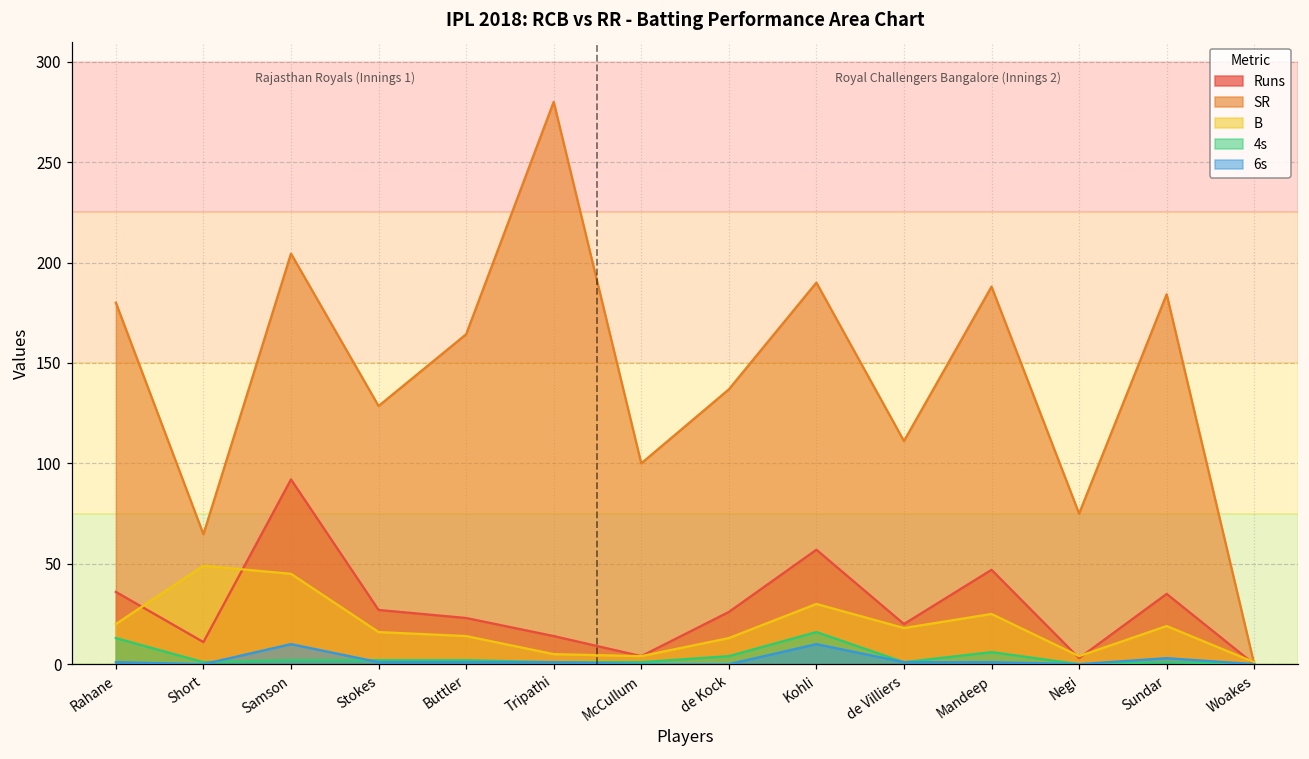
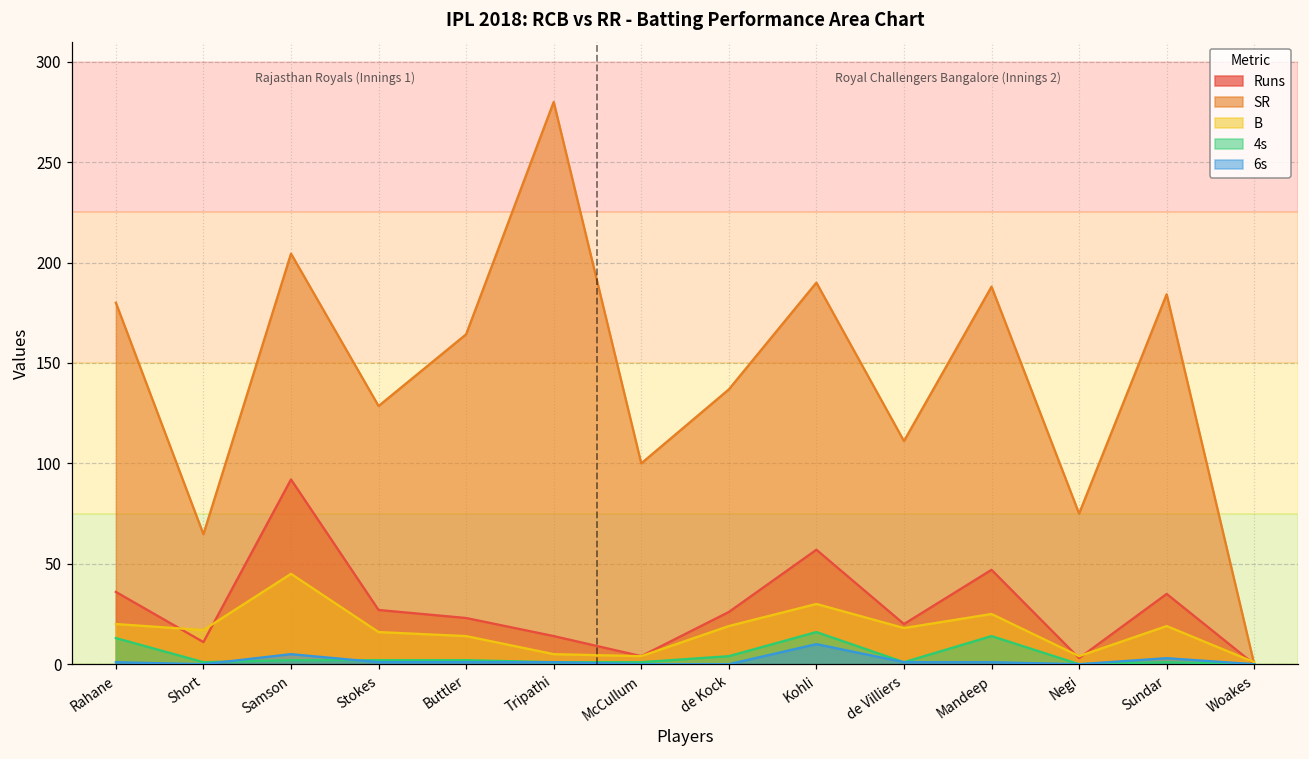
B, Short: 49 -> 17
6s, Samson: 10 -> 5
B, de Kock: 13 -> 19
4s, Mandeep: 6 -> 14
